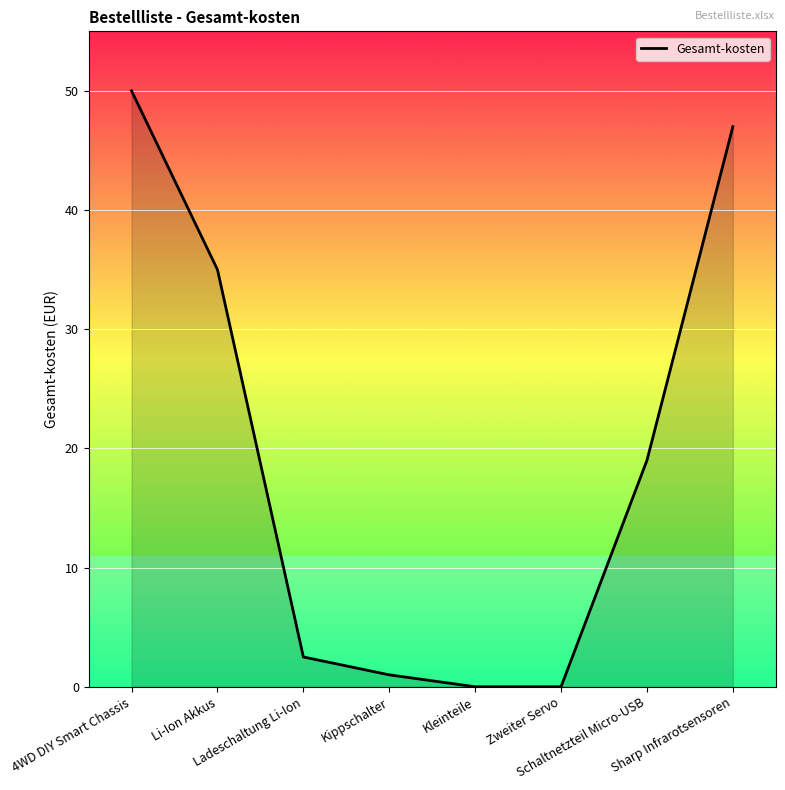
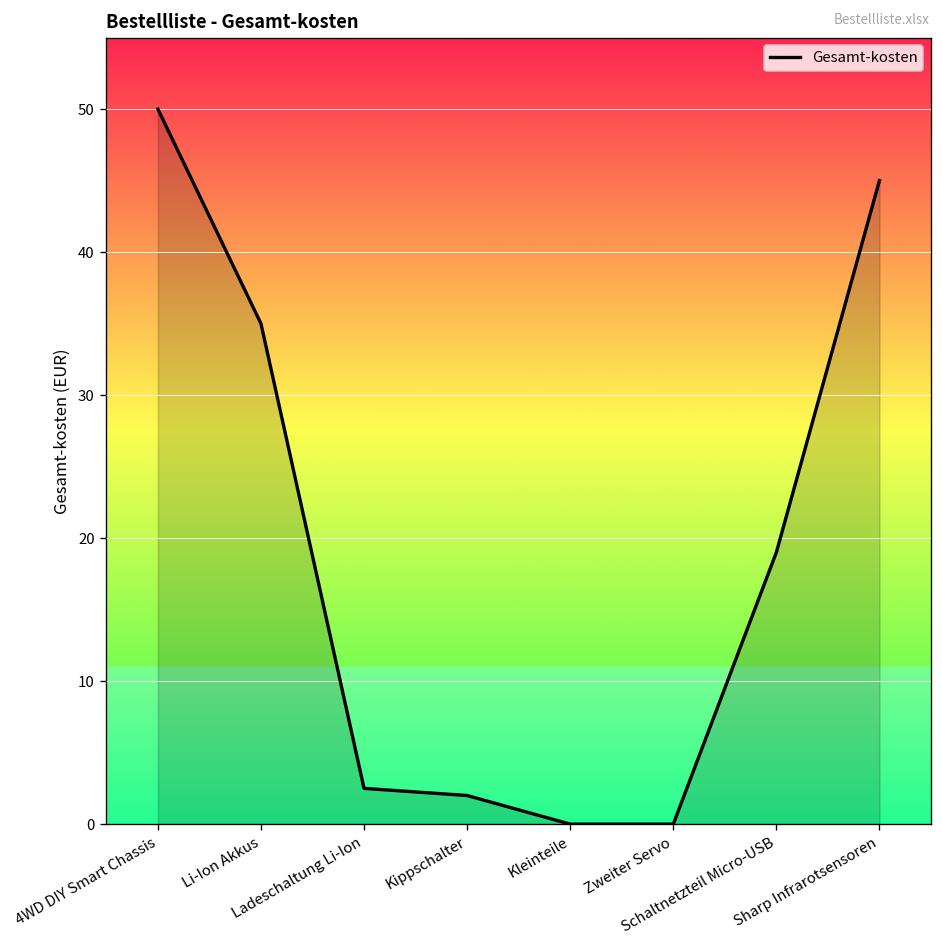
Kippschalter: 1 -> 2
Sharp Infrarotsensoren: 47 -> 45
